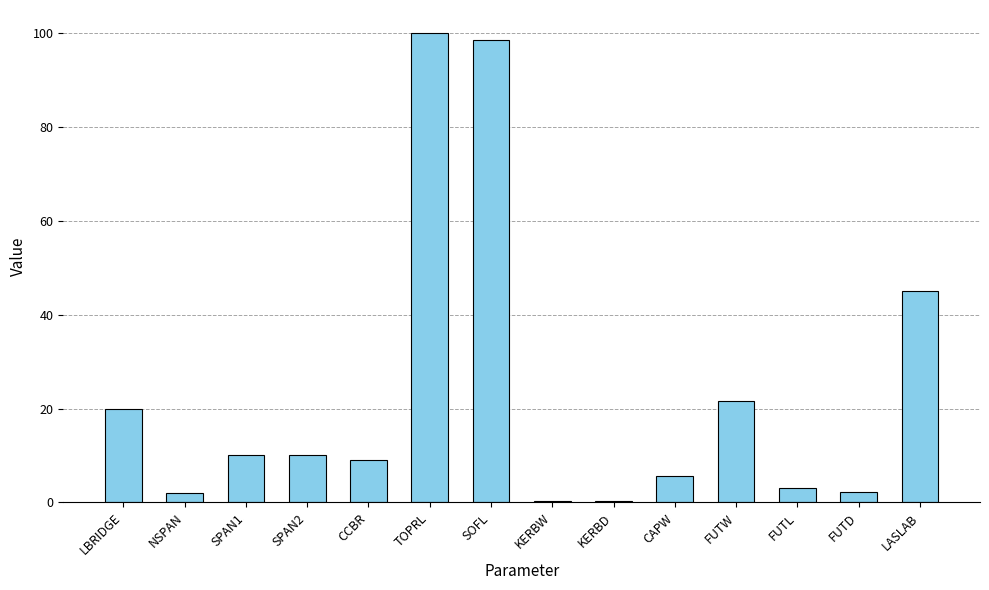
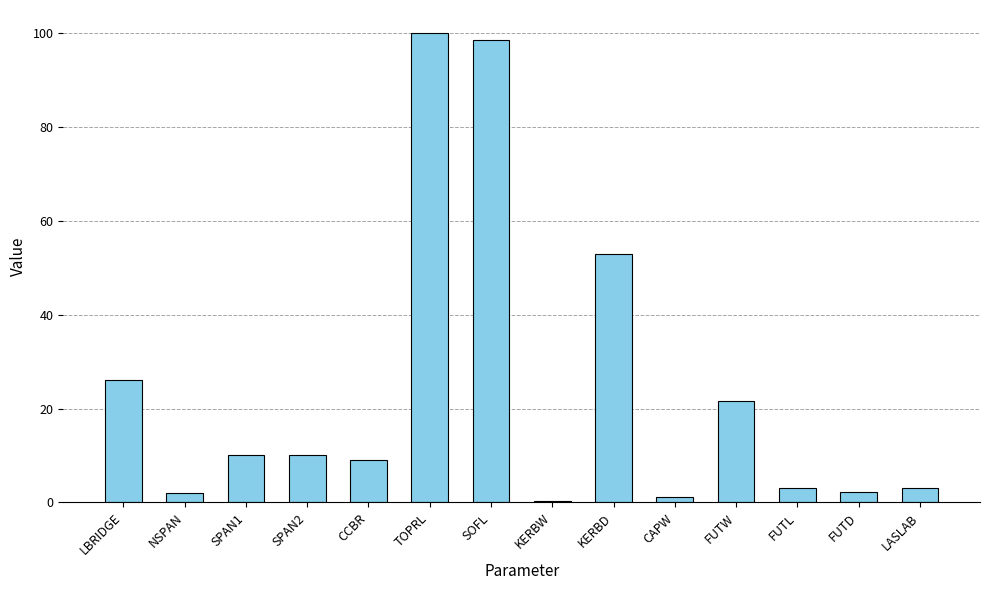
LBRIDGE: 20 -> 26
KERBD: 0 -> 53
CAPW: 6 -> 1
LASLAB: 45 -> 3
